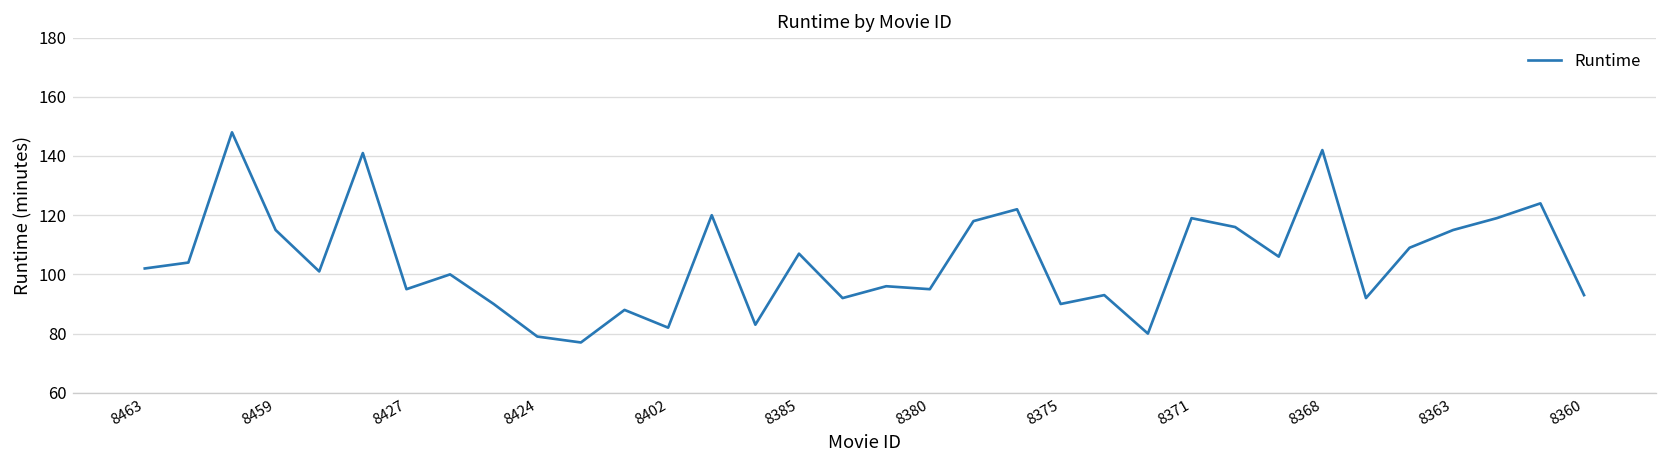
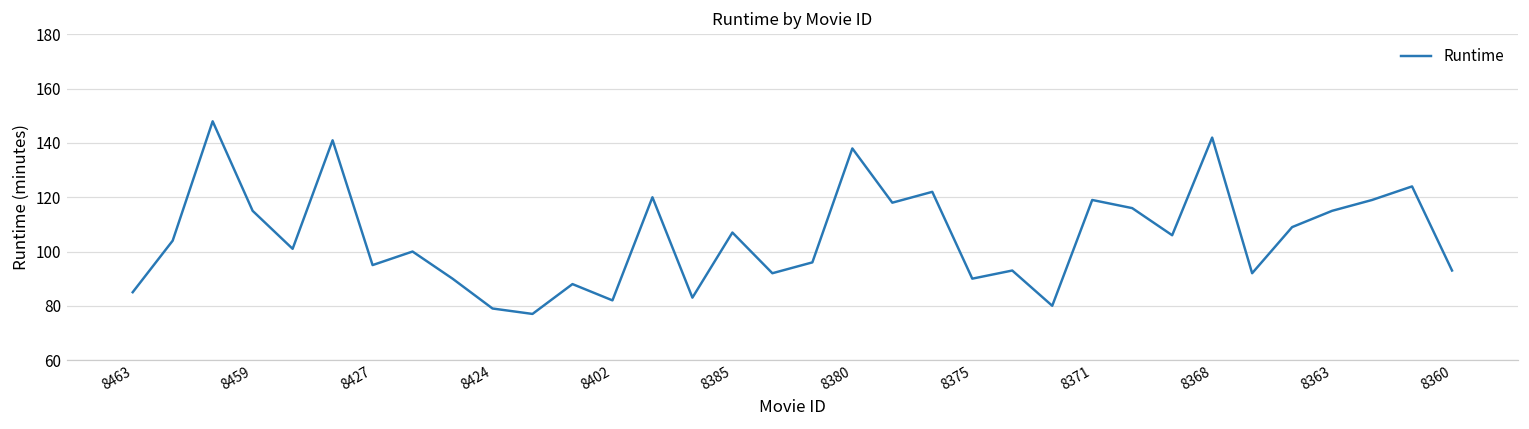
8463: 102 -> 85
8380: 95 -> 138
